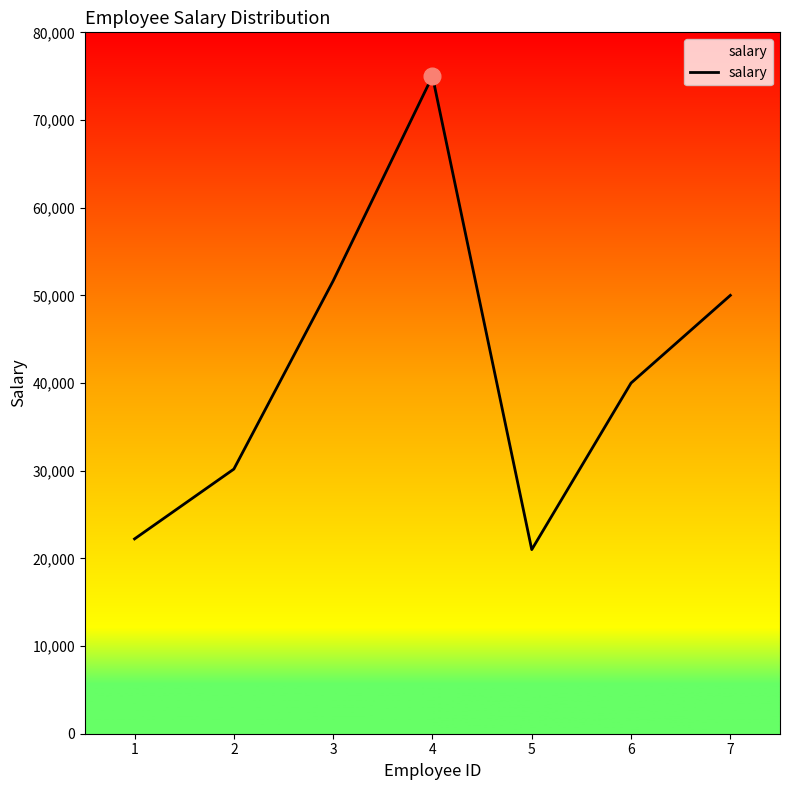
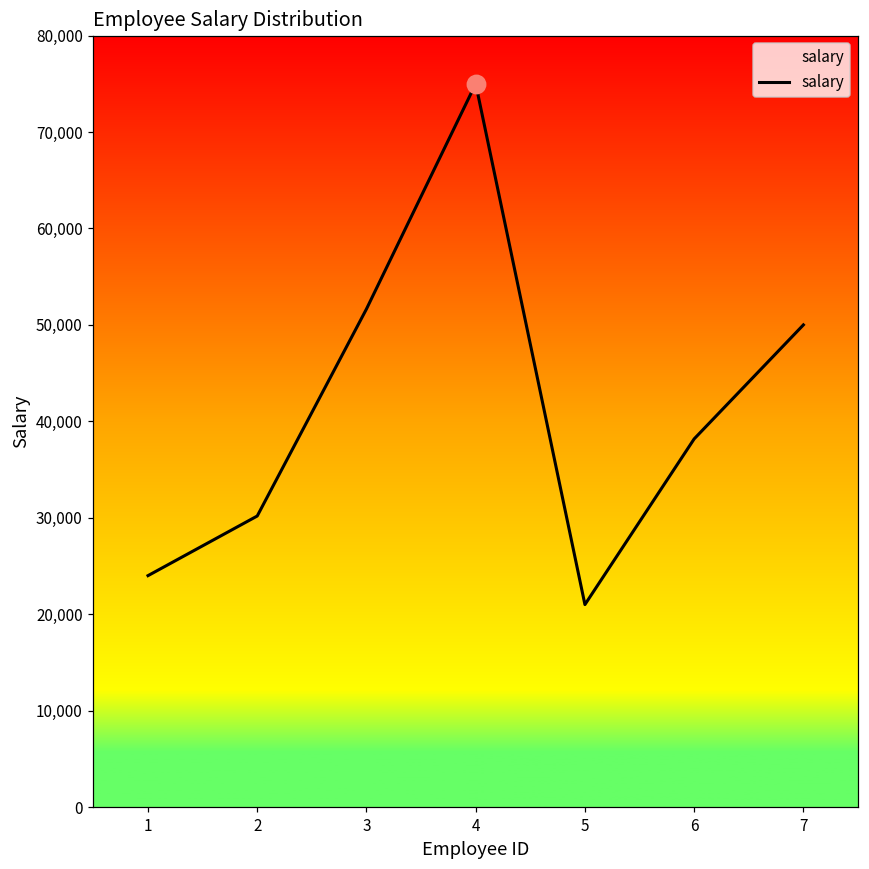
salary, 1: 22,000 -> 24,000
salary, 6: 40,000 -> 38,000
